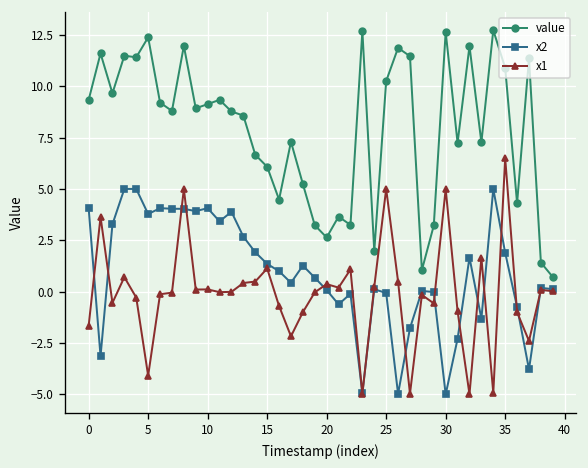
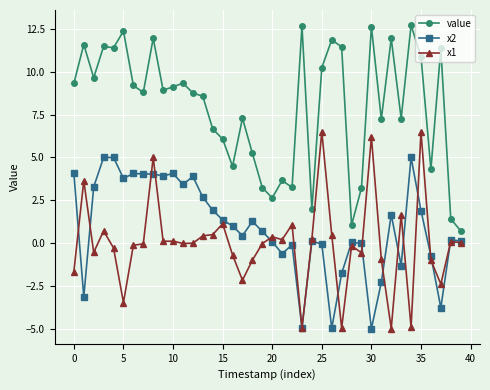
x1, 5: -4.1 -> -3.5
x1, 25: 5.0 -> 6.5
x1, 30: 5.0 -> 6.2
